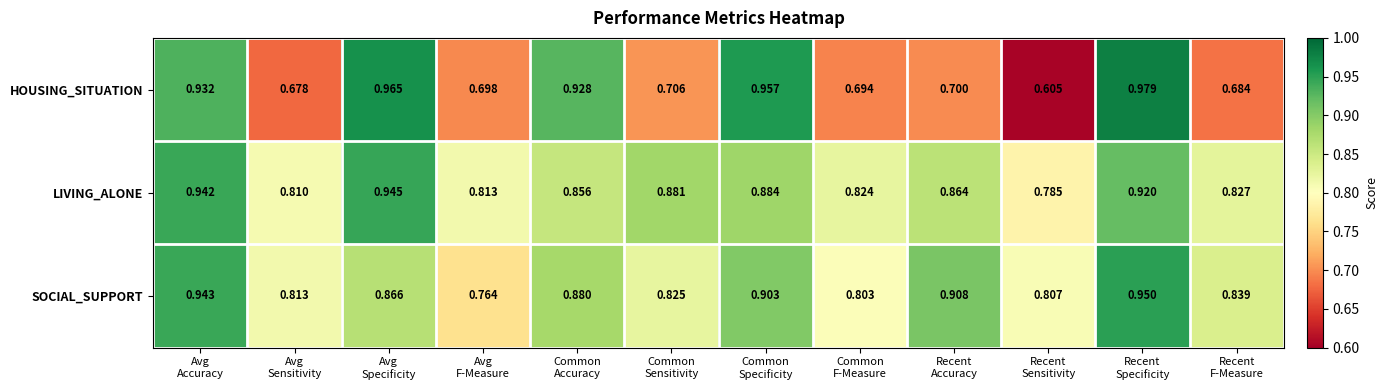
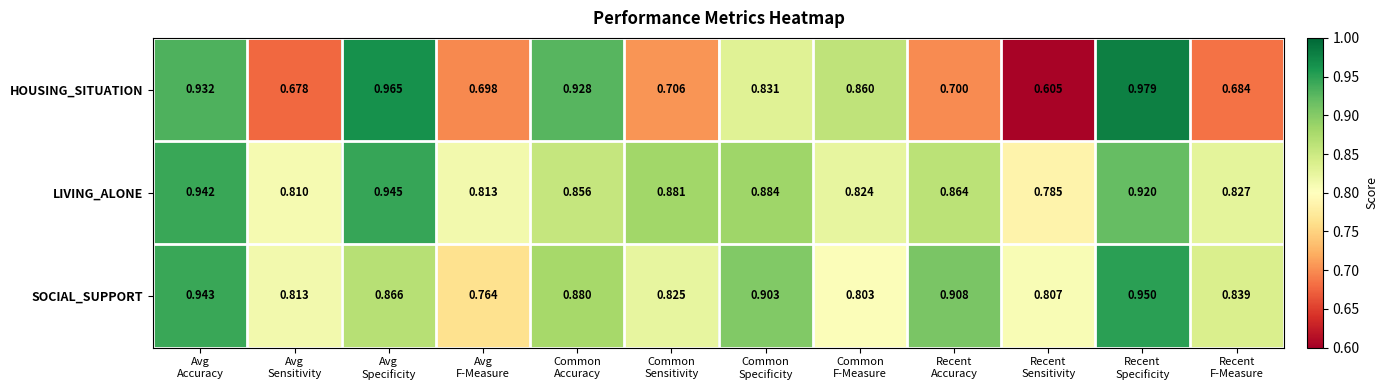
HOUSING_SITUATION, Common Specificity: 0.957 -> 0.831
HOUSING_SITUATION, Common F-Measure: 0.694 -> 0.860
